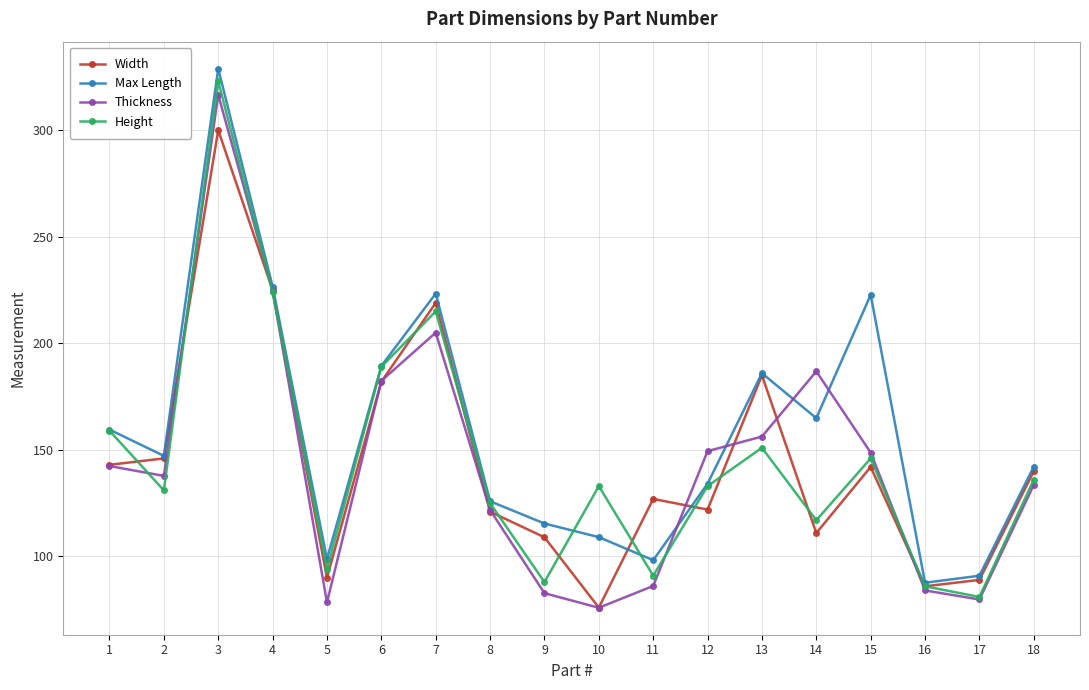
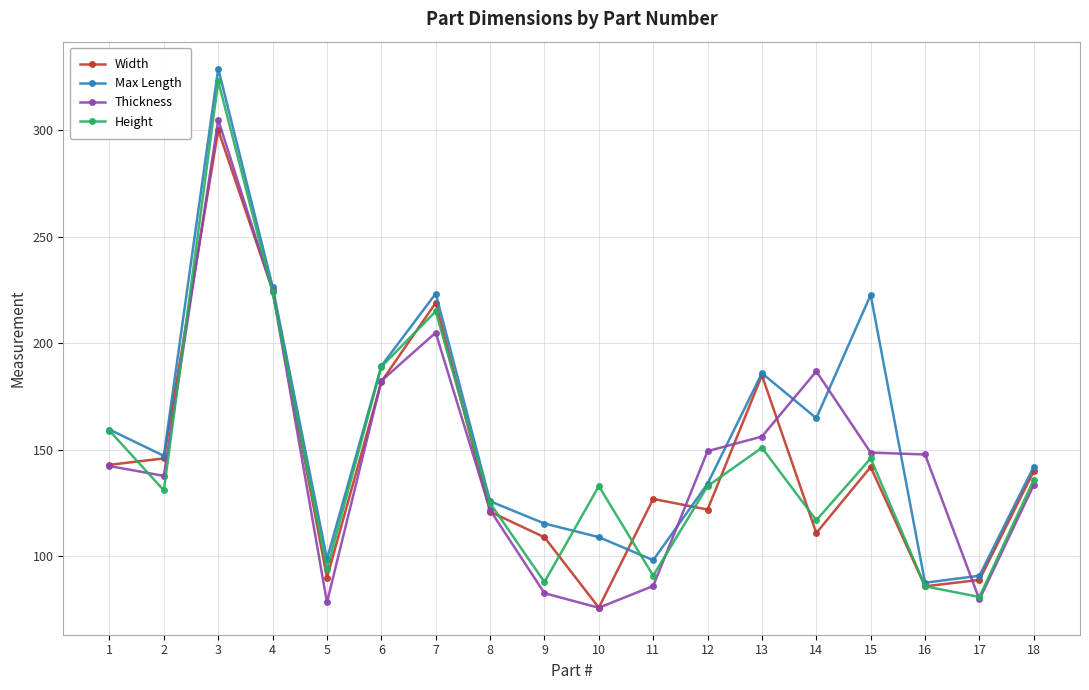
Thickness, 3: 317 -> 305
Thickness, 16: 84 -> 148
